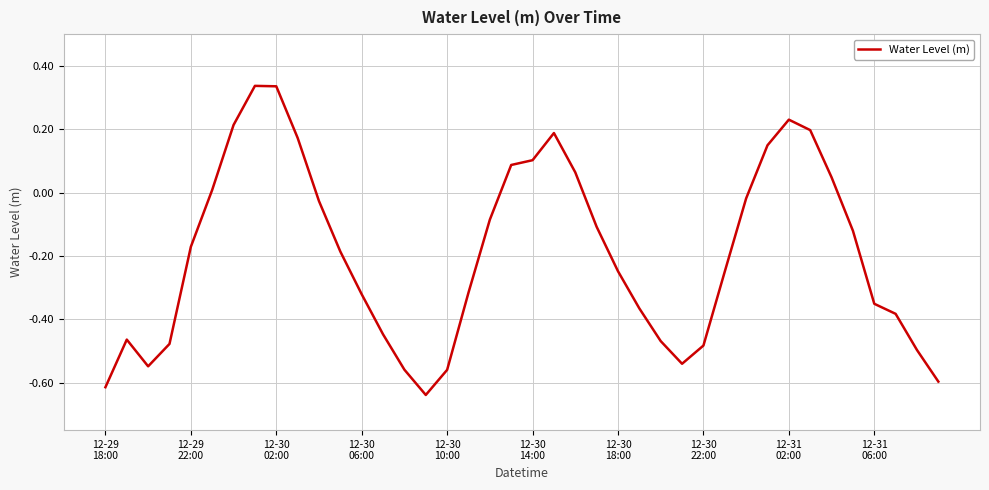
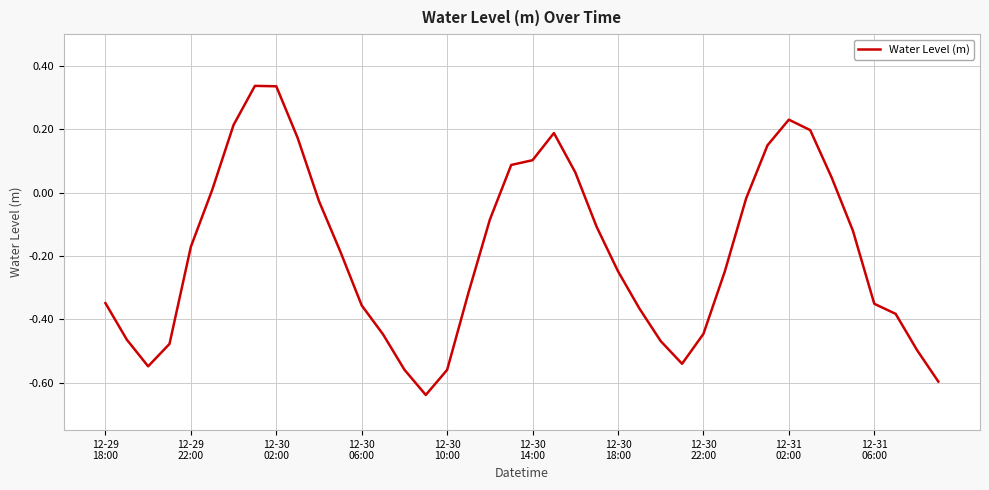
12-29 18:00: -0.61 -> -0.35
12-30 06:00: -0.32 -> -0.36
12-30 22:00: -0.48 -> -0.45
